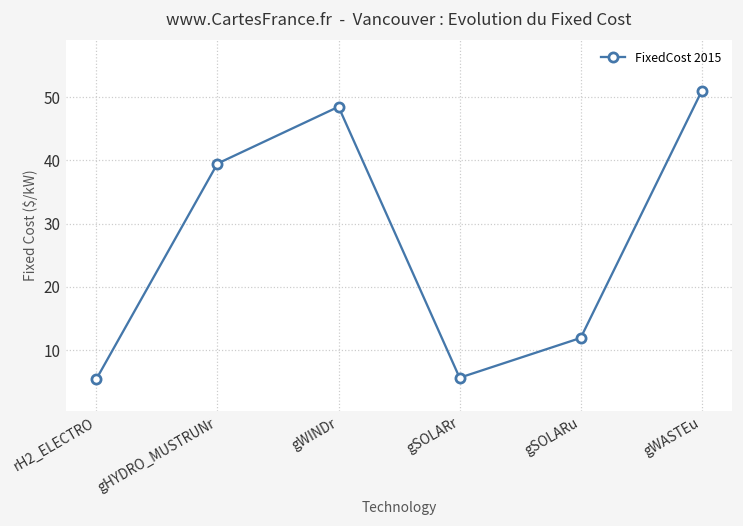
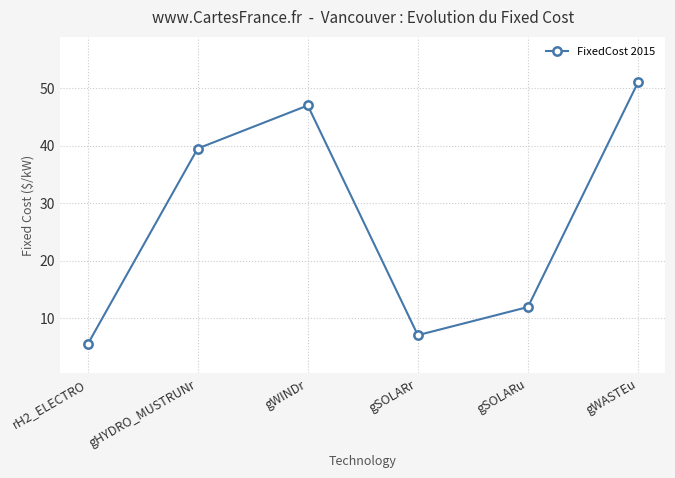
gWINDr: 49 -> 47
gSOLARr: 6 -> 7
